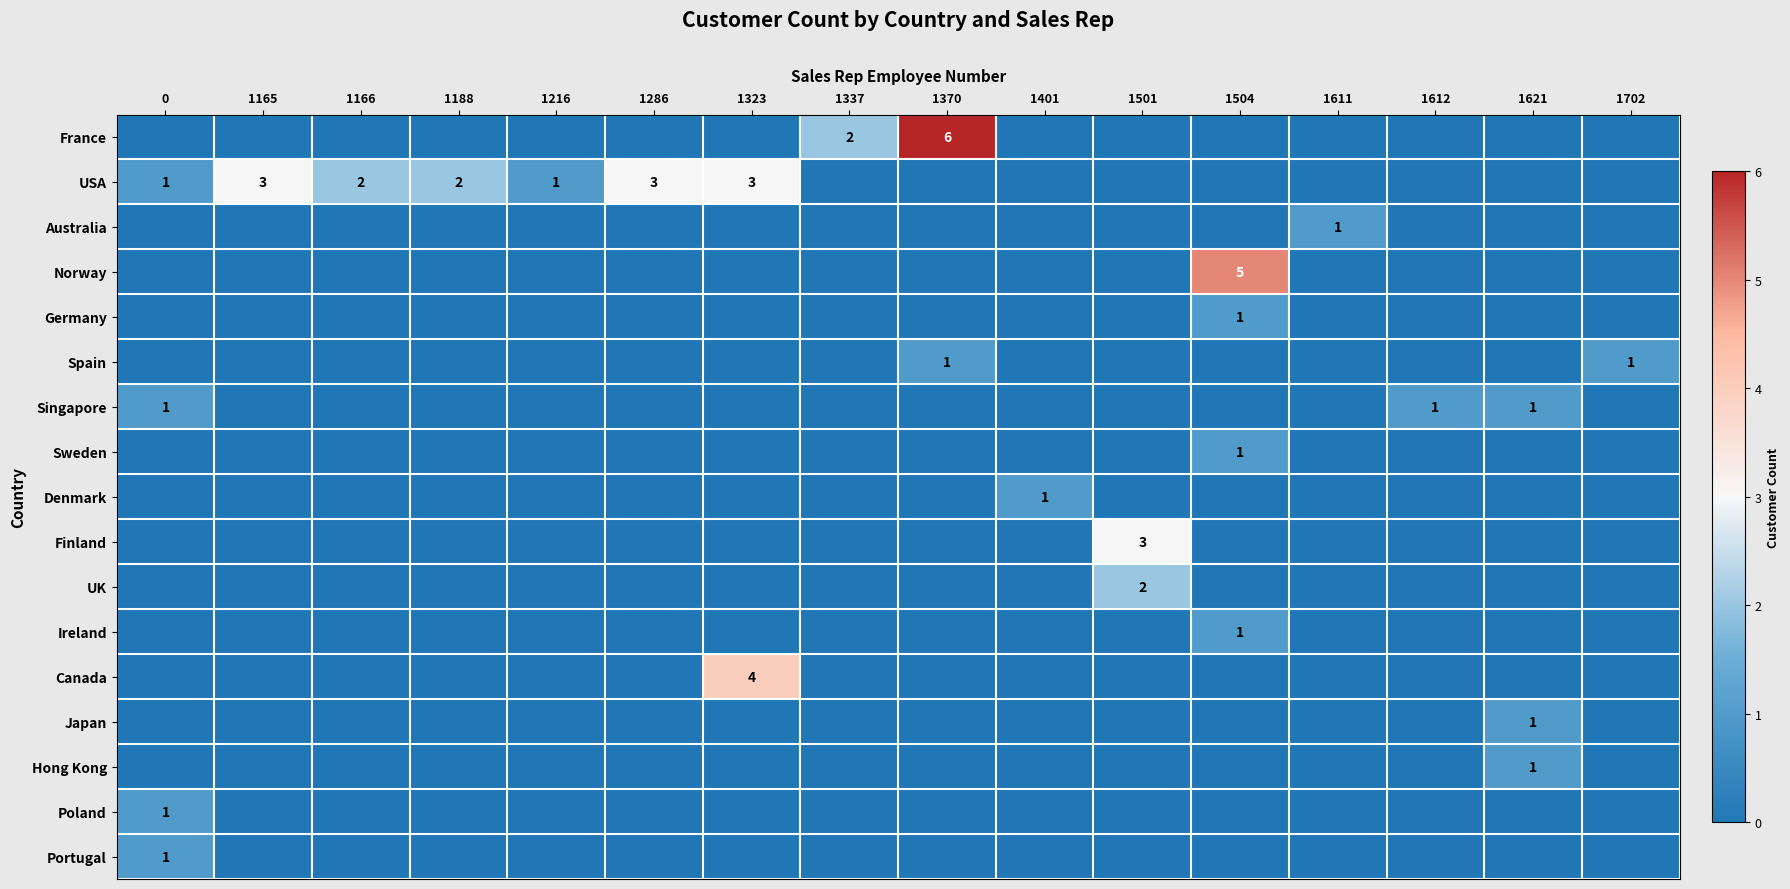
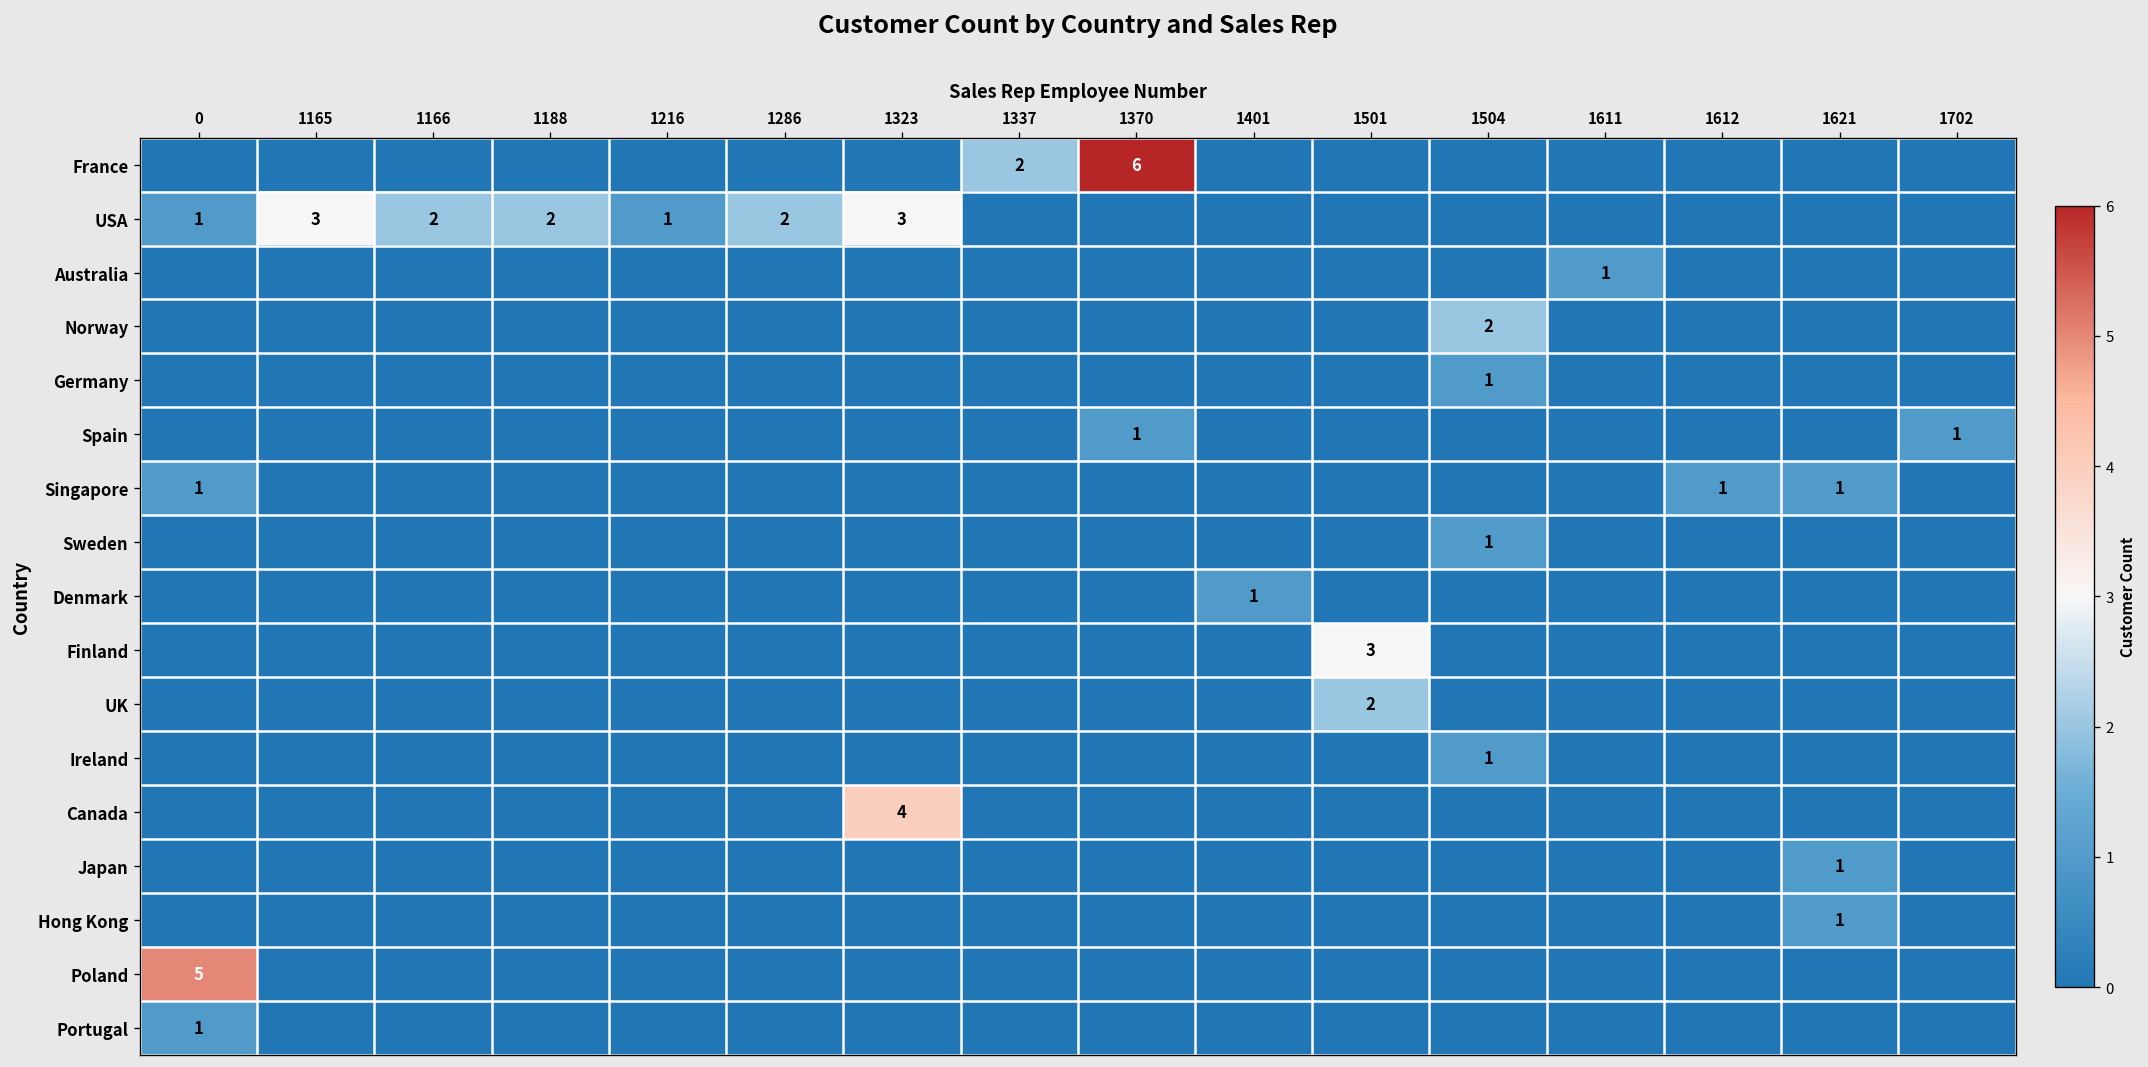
USA, 1286: 3 -> 2
Norway, 1504: 5 -> 2
Poland, 0: 1 -> 5
